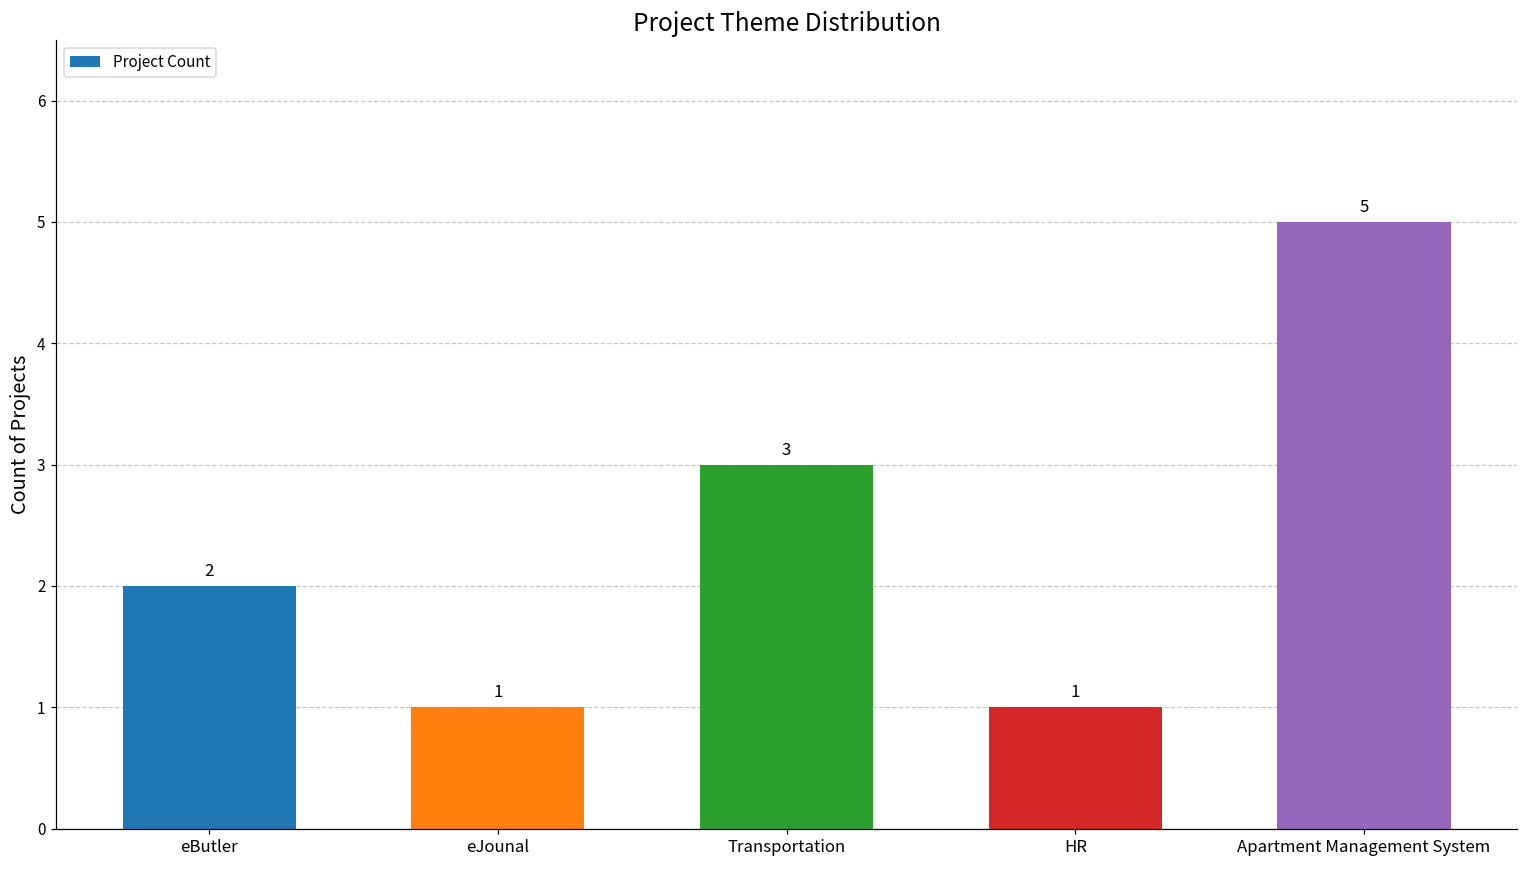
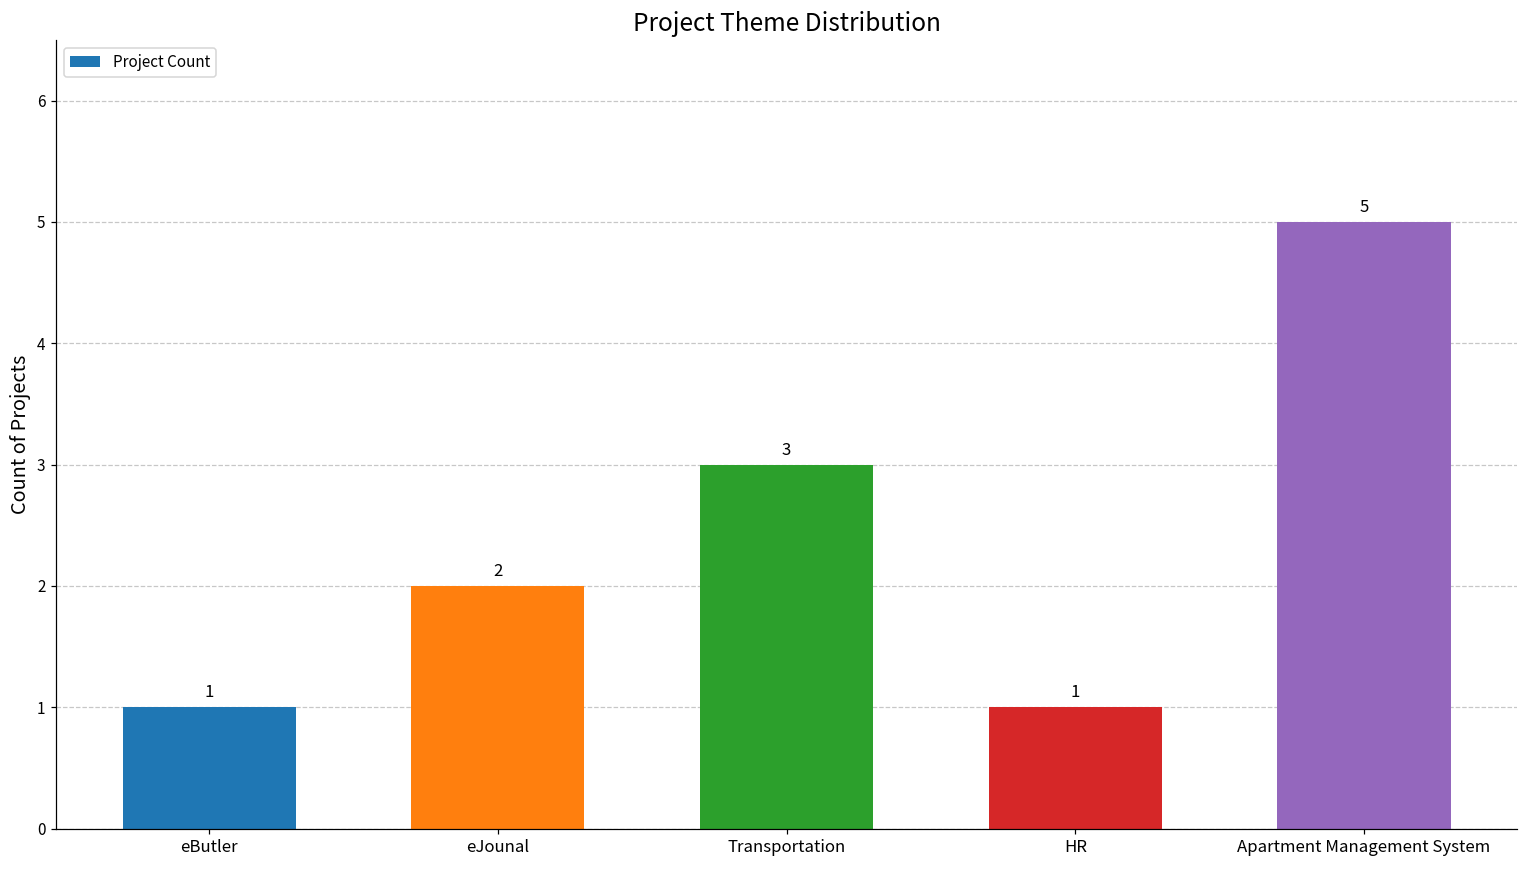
eButler: 2 -> 1
eJounal: 1 -> 2
